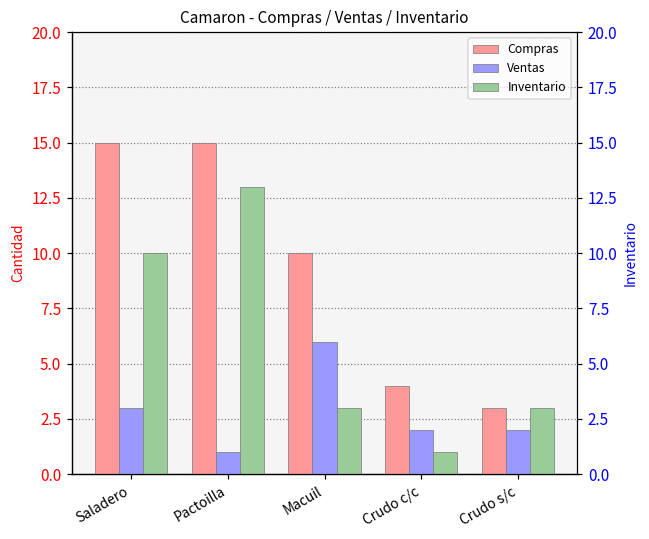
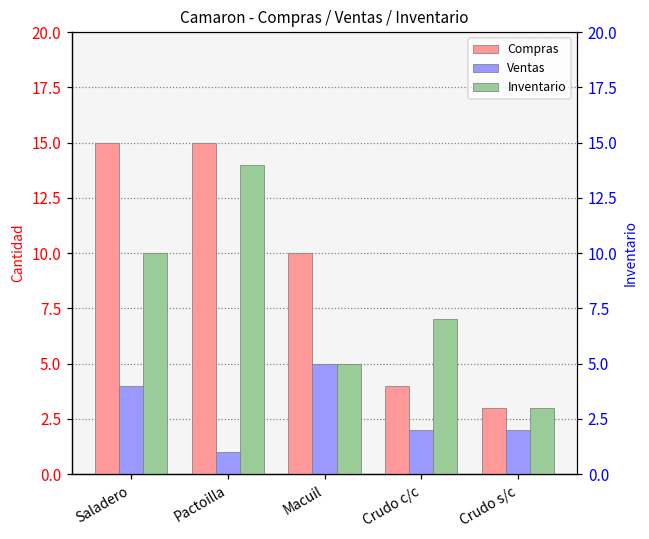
Ventas, Saladero: 3 -> 4
Inventario, Pactoilla: 13 -> 14
Ventas, Macuil: 6 -> 5
Inventario, Macuil: 3 -> 5
Inventario, Crudo c/c: 1 -> 7
